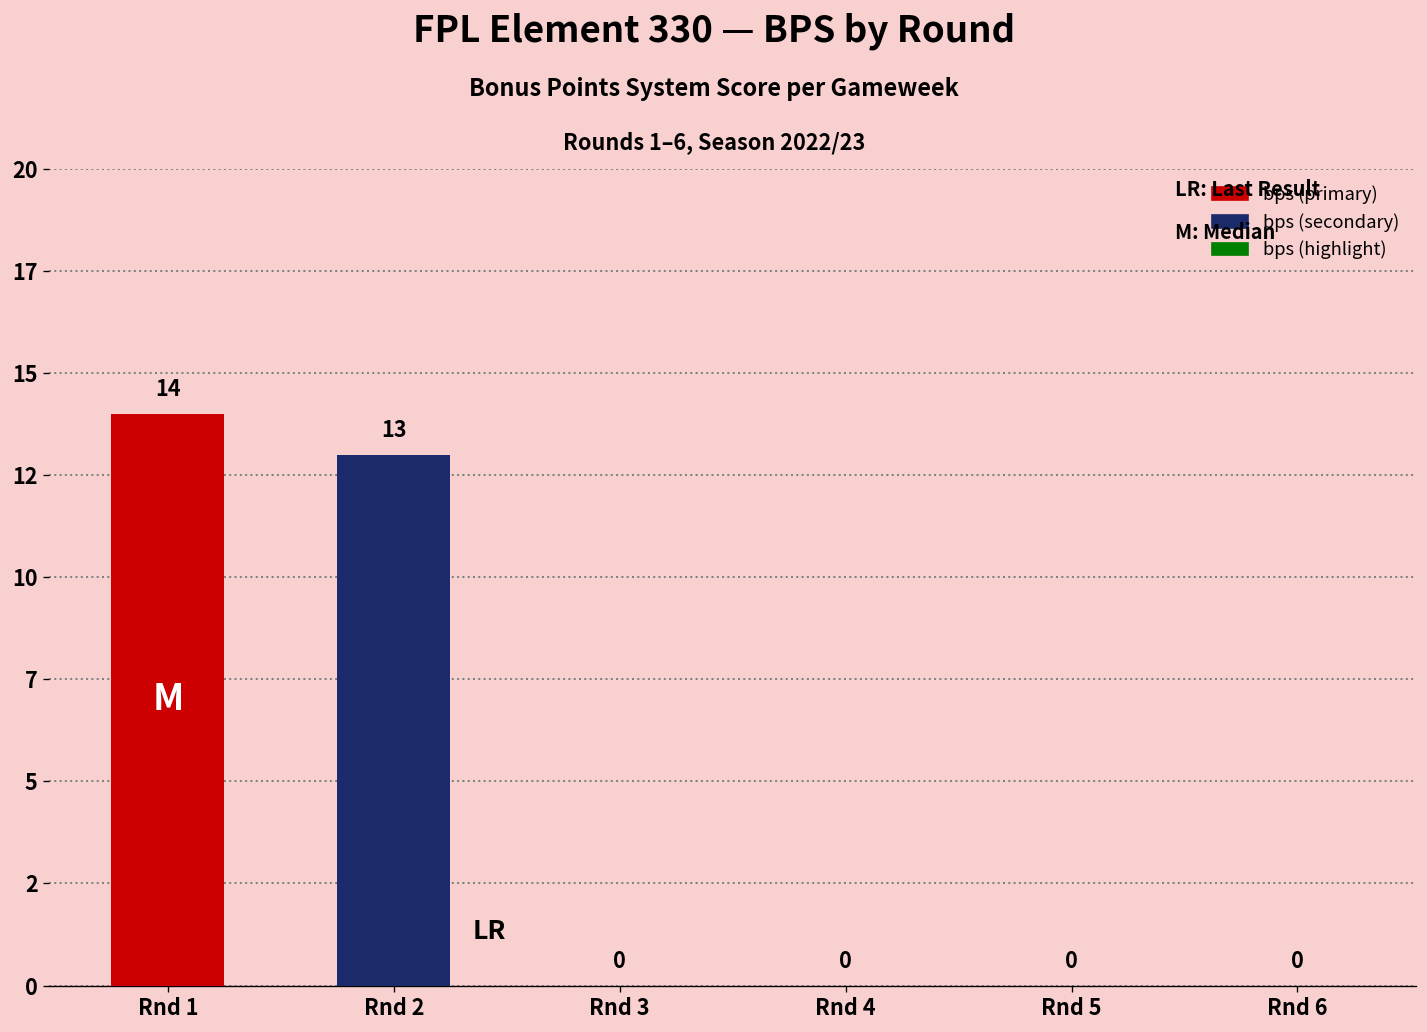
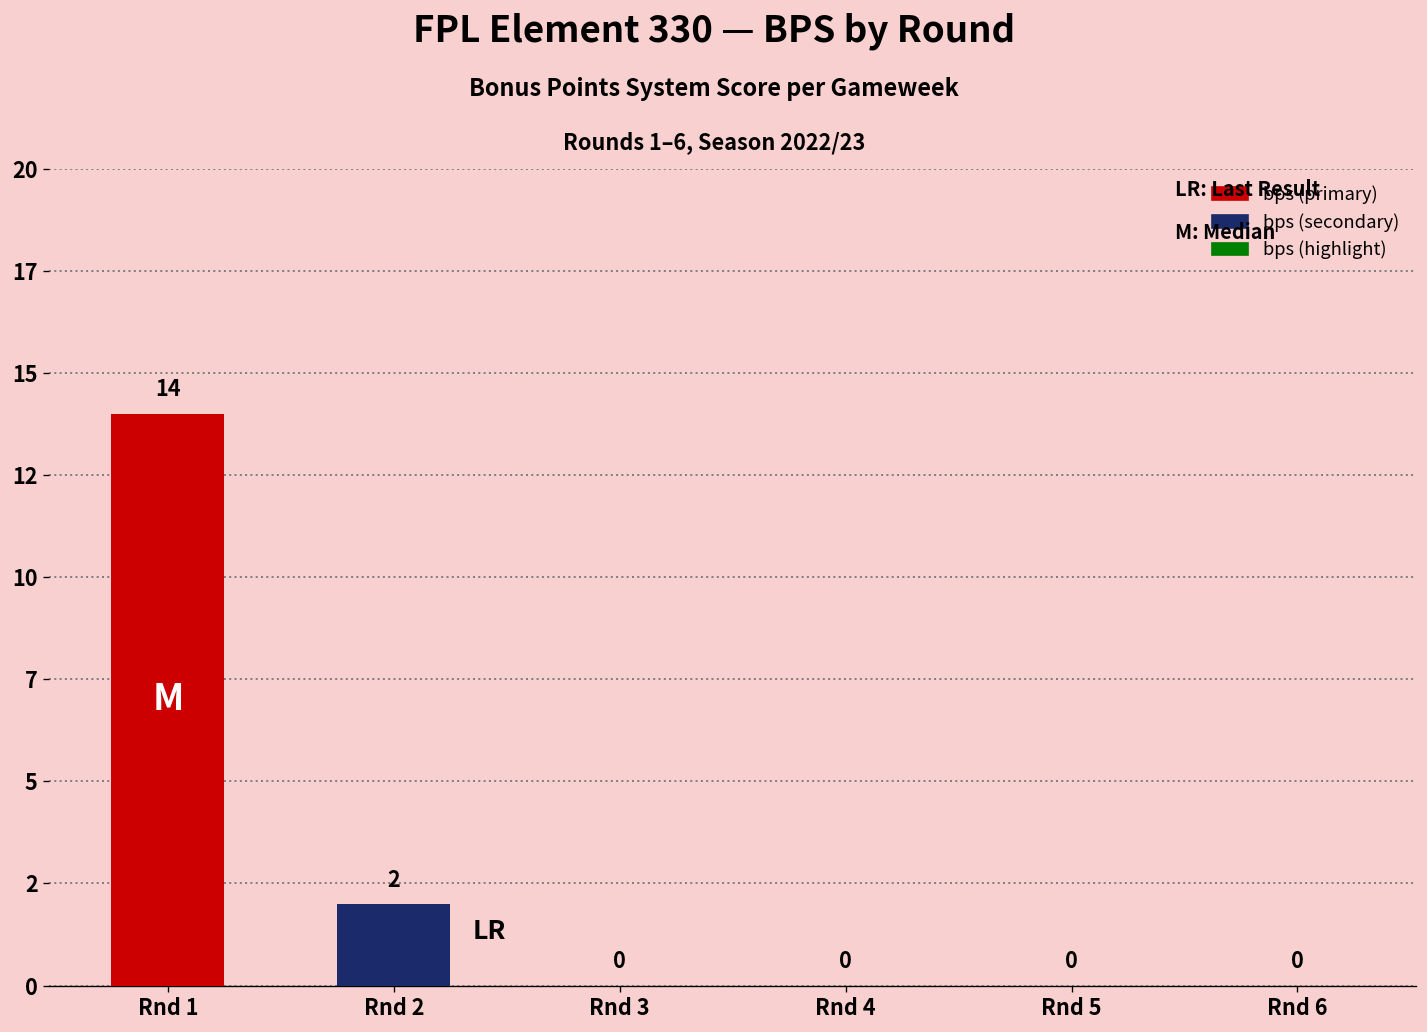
Rnd 2: 13 -> 2
